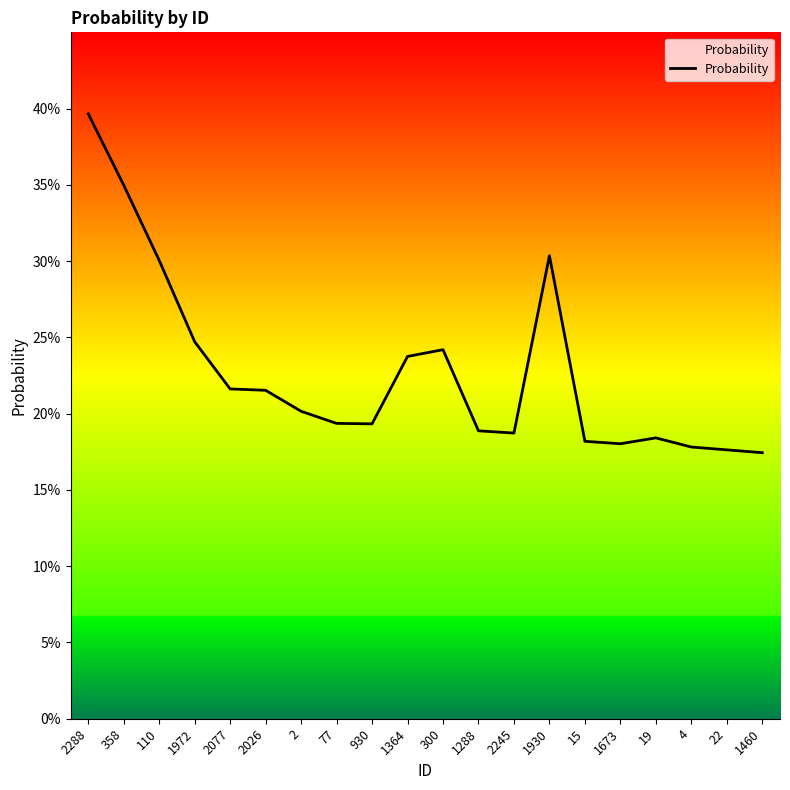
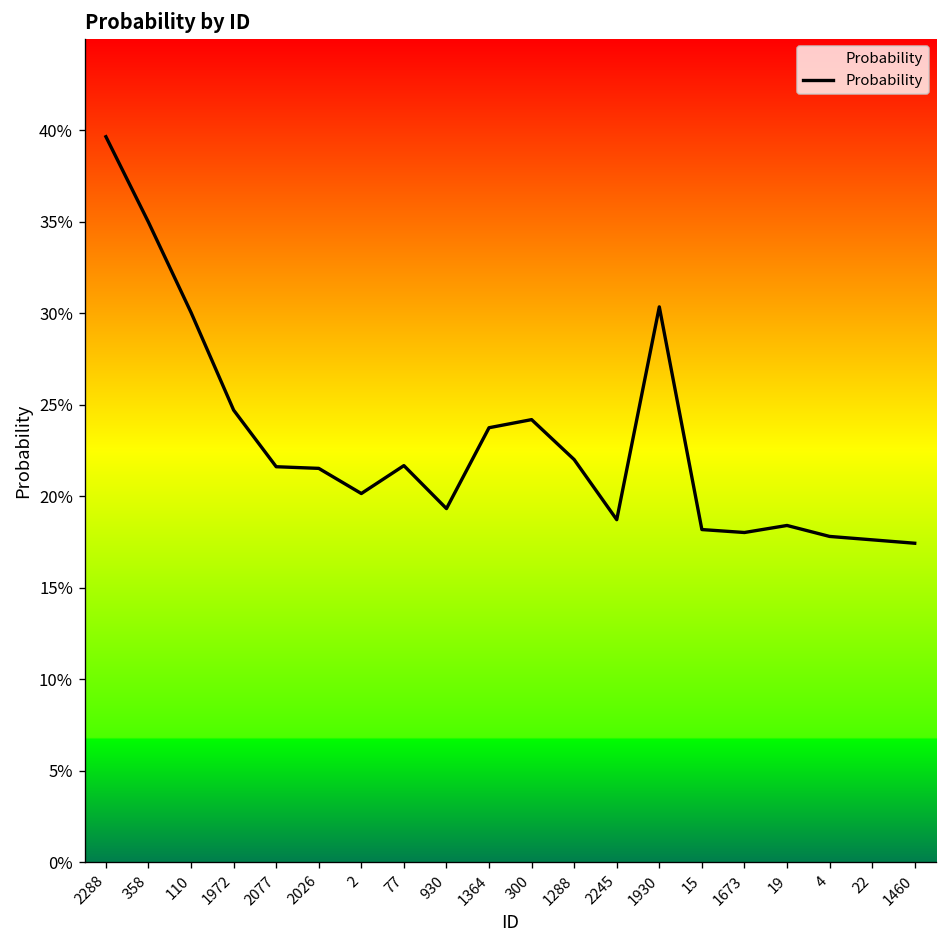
77: 19.4% -> 21.7%
1288: 18.9% -> 22.0%
